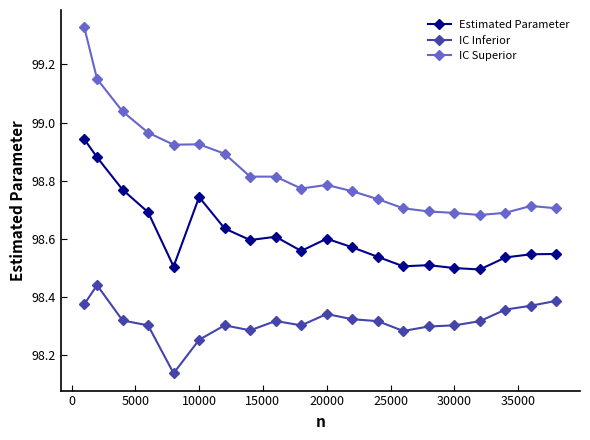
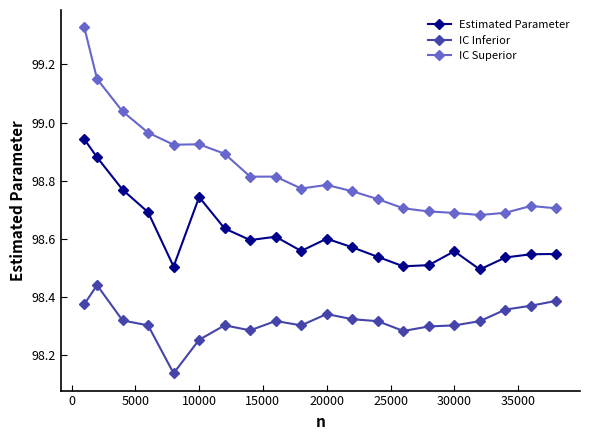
Estimated Parameter, 30000: 98.50 -> 98.56
